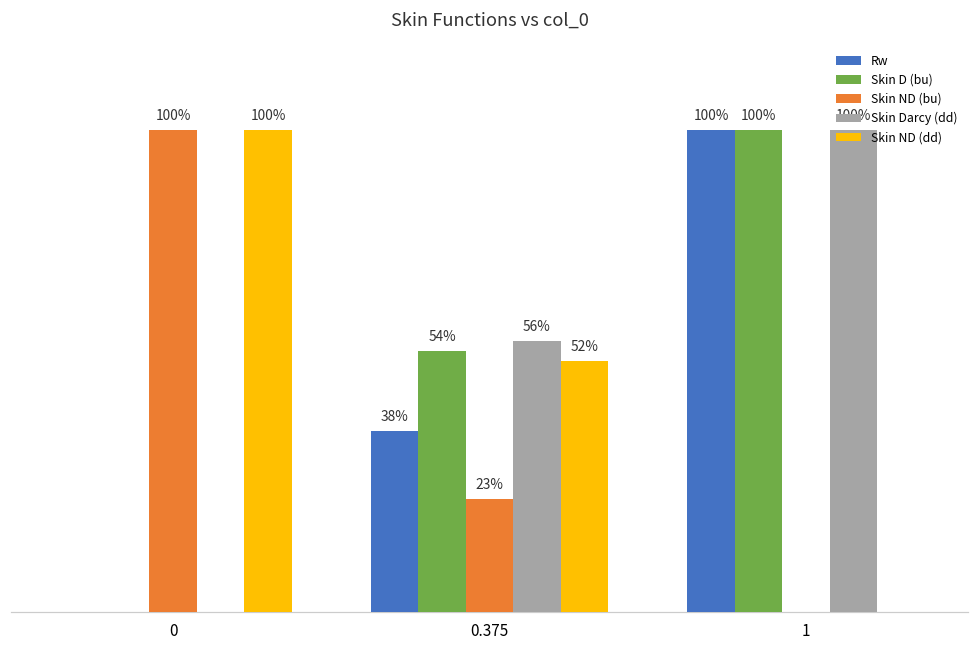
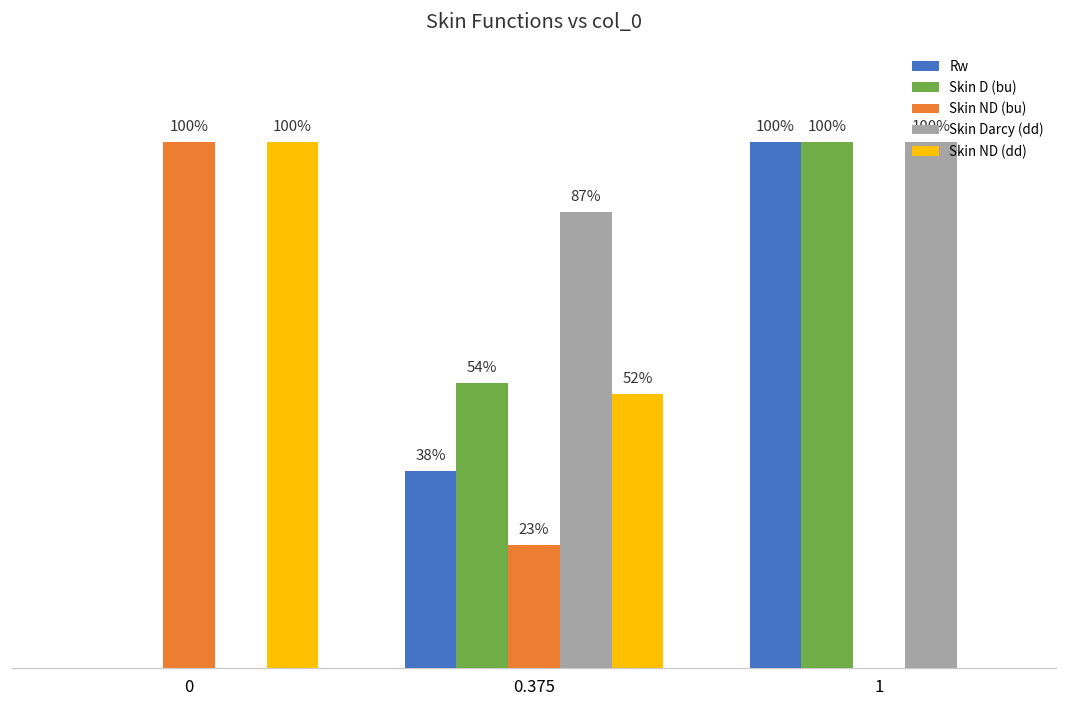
Skin Darcy (dd), 0.375: 56% -> 87%
